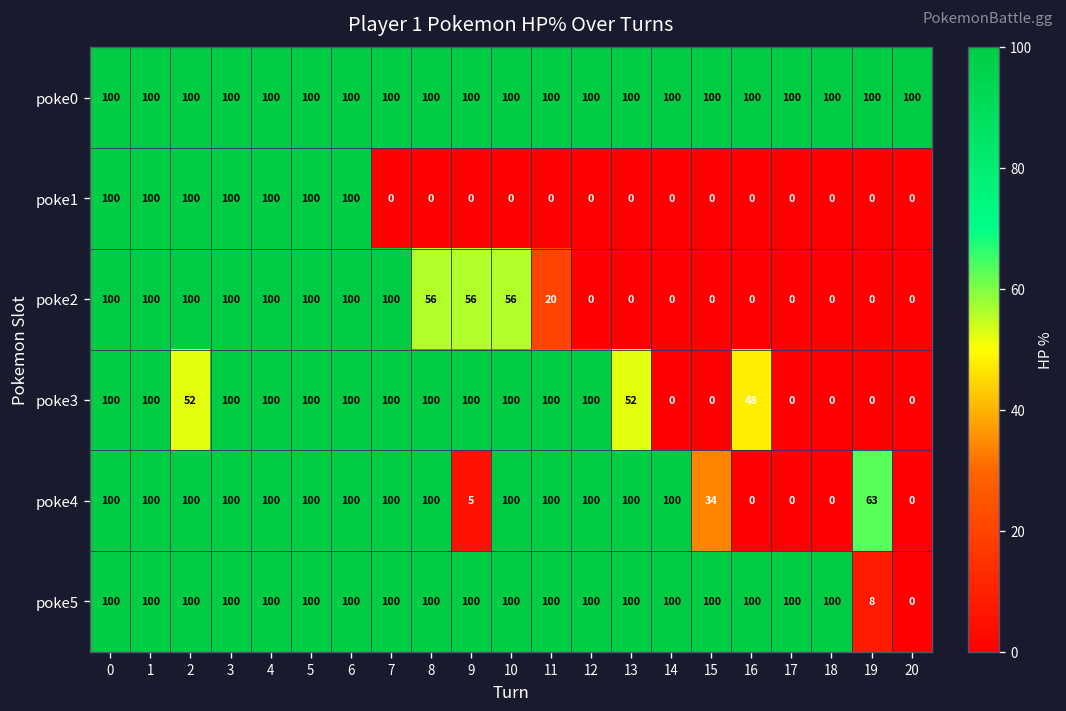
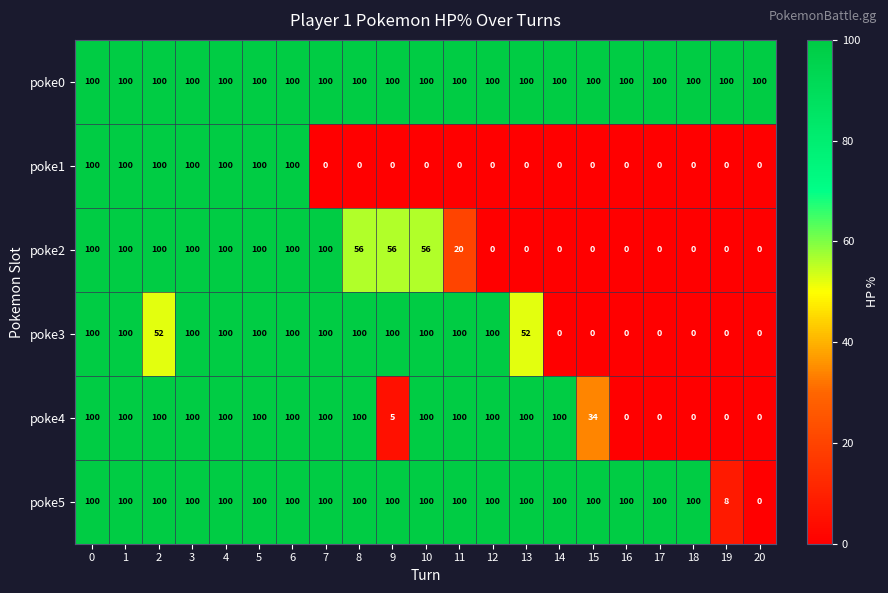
poke3, 16: 48 -> 0
poke4, 19: 63 -> 0
